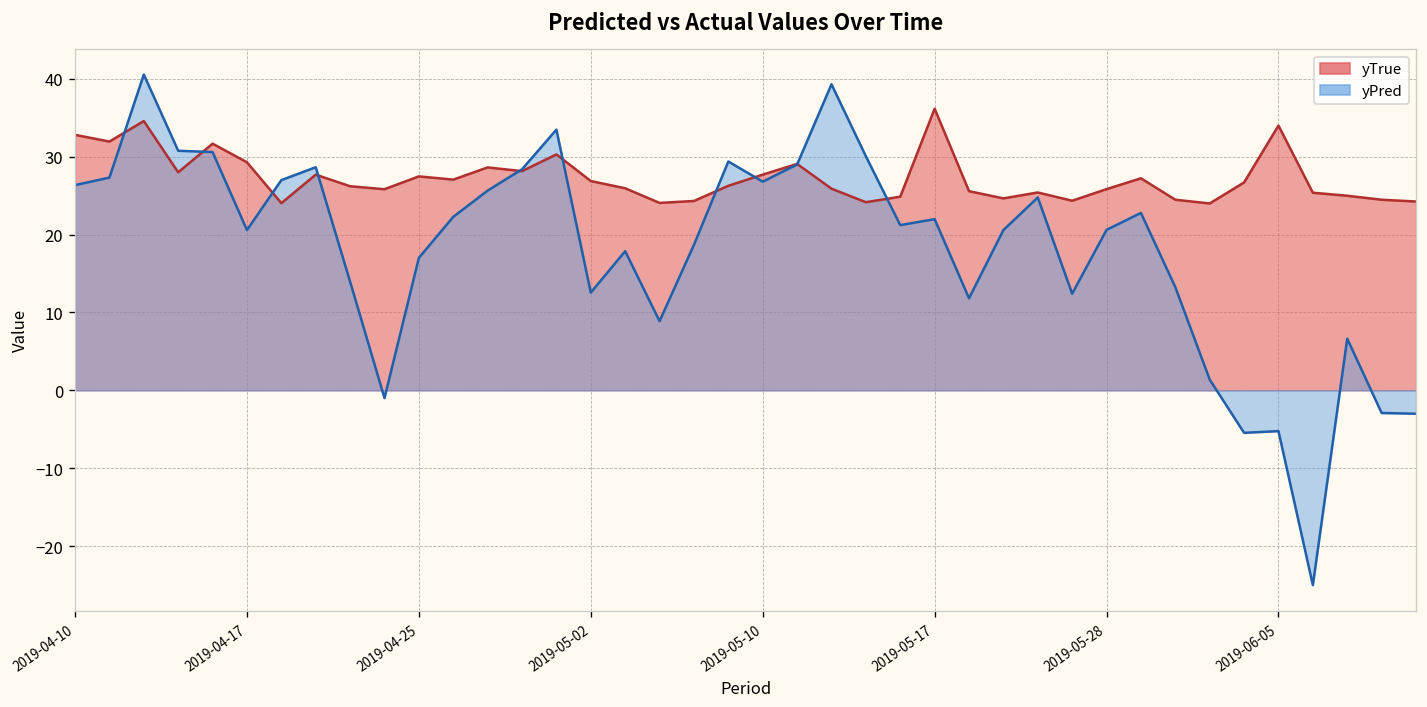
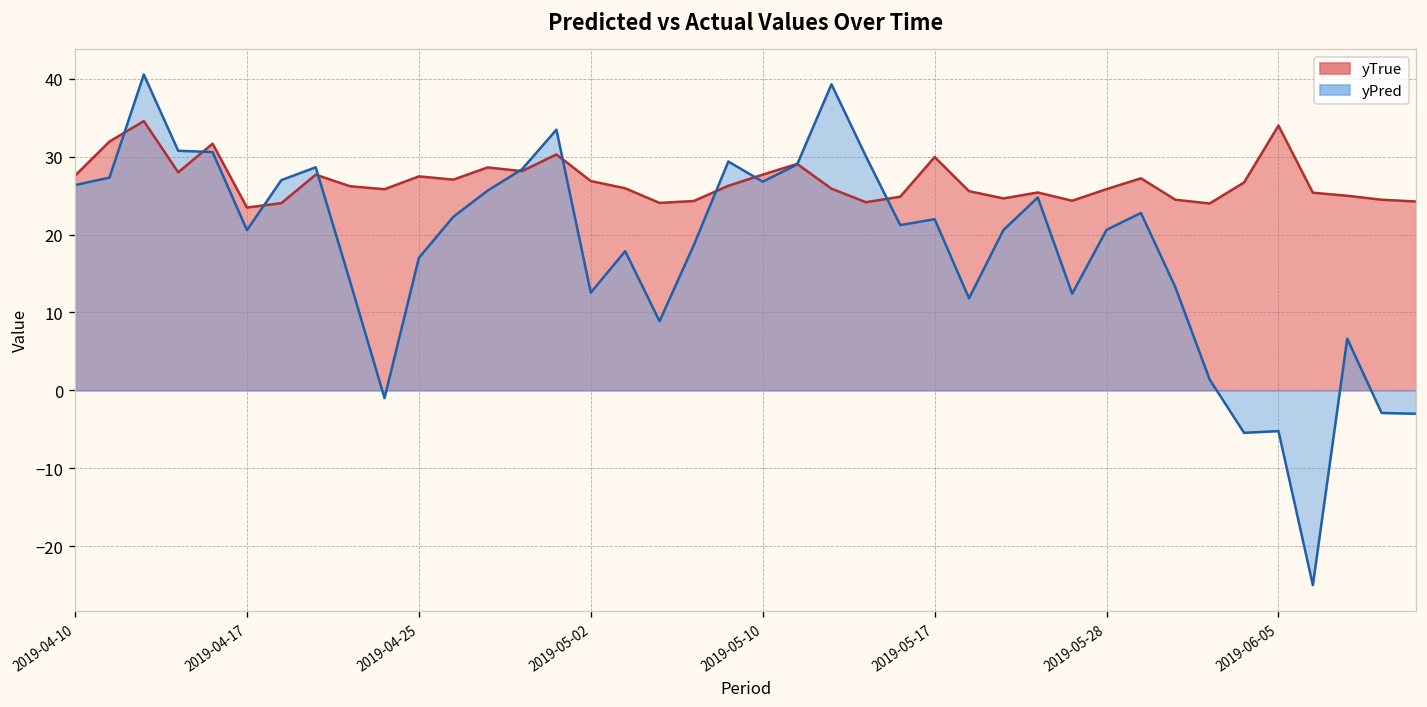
yTrue, 2019-04-10: 33 -> 28
yTrue, 2019-04-17: 29 -> 23
yTrue, 2019-05-17: 36 -> 30
